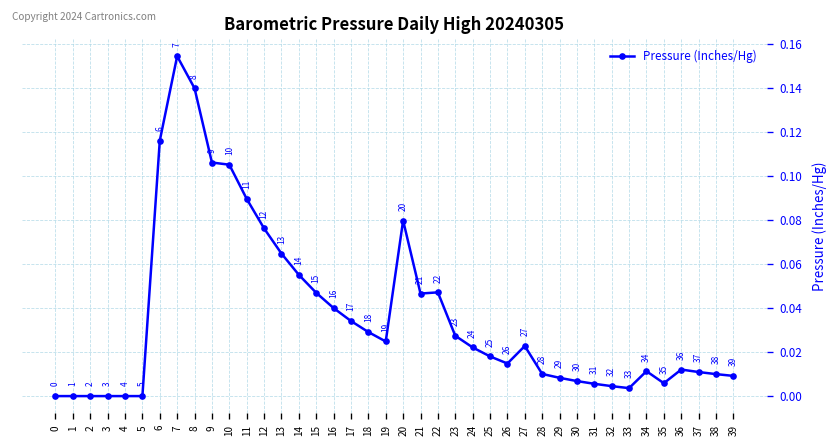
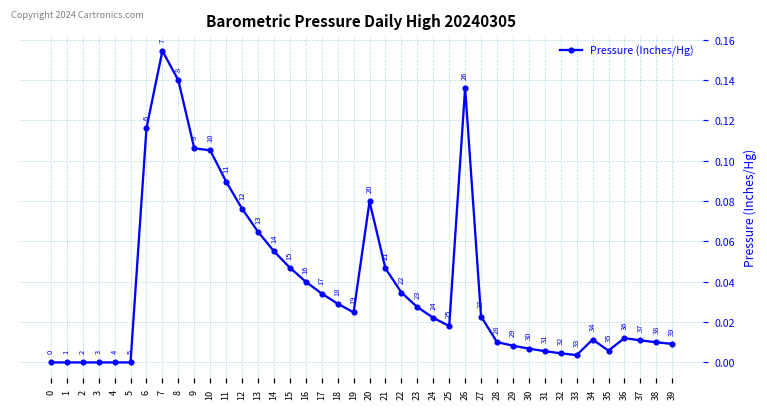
22: 0.047 -> 0.035
26: 0.015 -> 0.136
